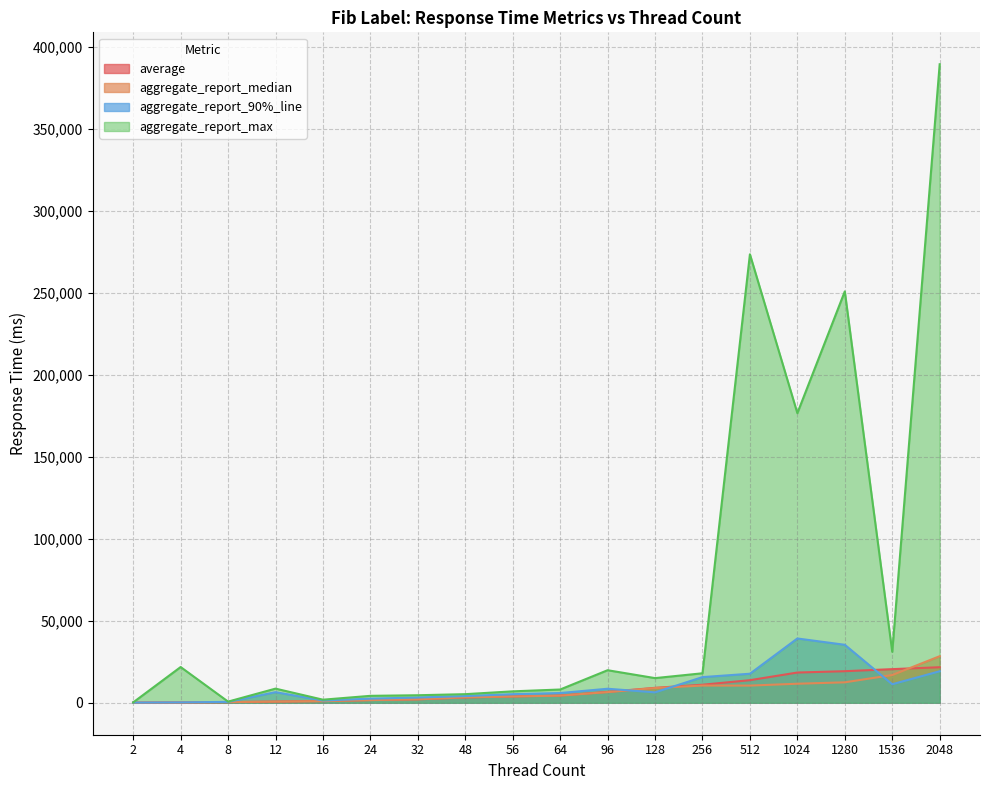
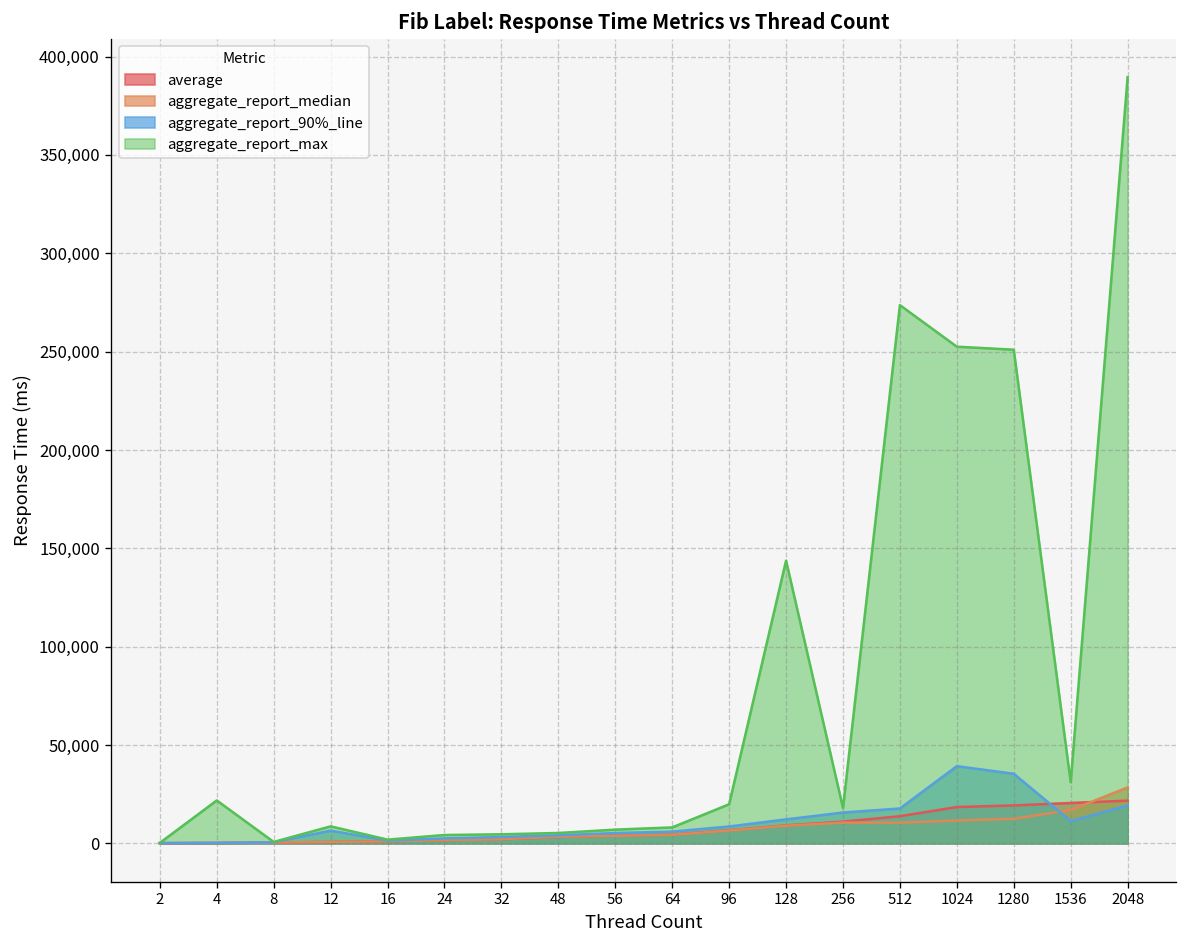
aggregate_report_90%_line, 128: 6,000 -> 12,000
aggregate_report_max, 128: 15,000 -> 144,000
aggregate_report_max, 1024: 177,000 -> 253,000
